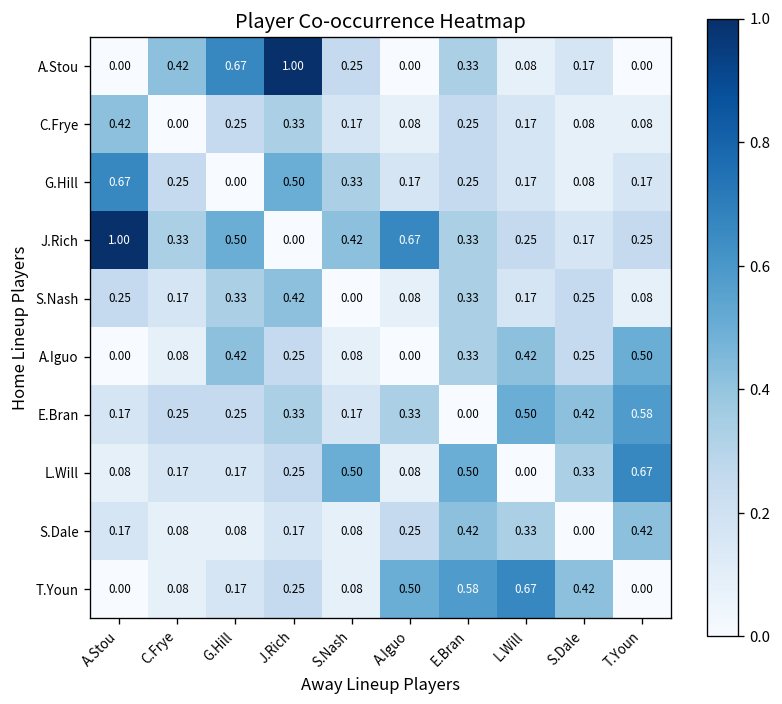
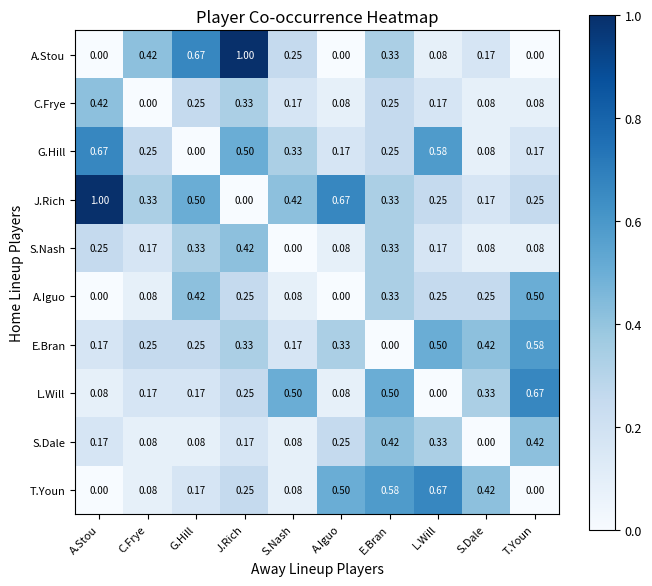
G.Hill, L.Will: 0.17 -> 0.58
S.Nash, S.Dale: 0.25 -> 0.08
A.Iguo, L.Will: 0.42 -> 0.25
